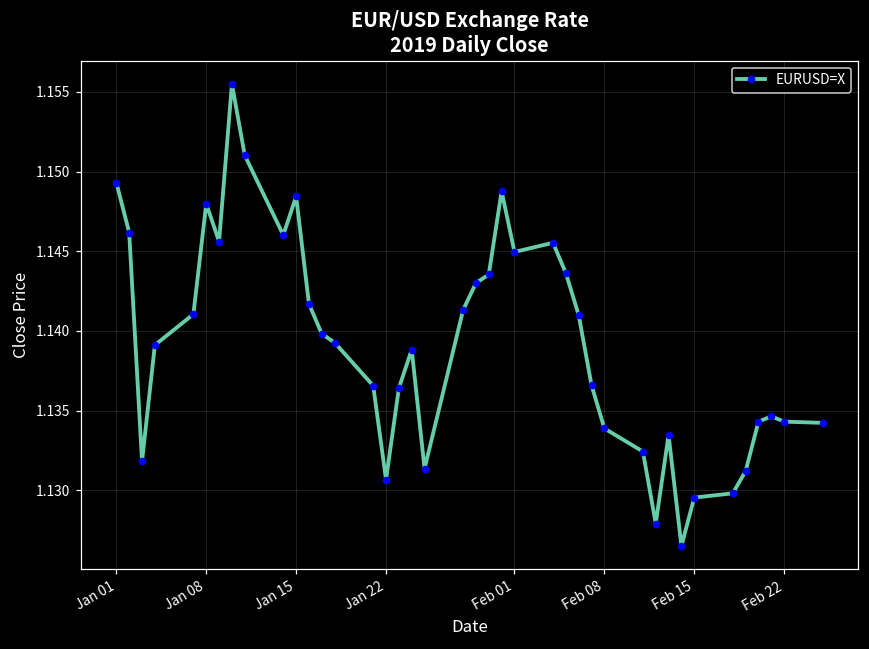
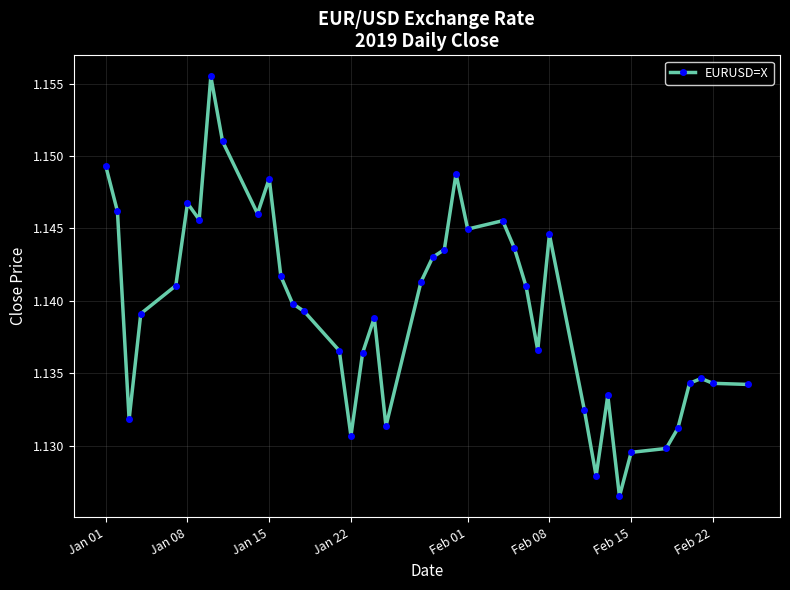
Jan 08: 1.1480 -> 1.1467
Feb 08: 1.1339 -> 1.1446
